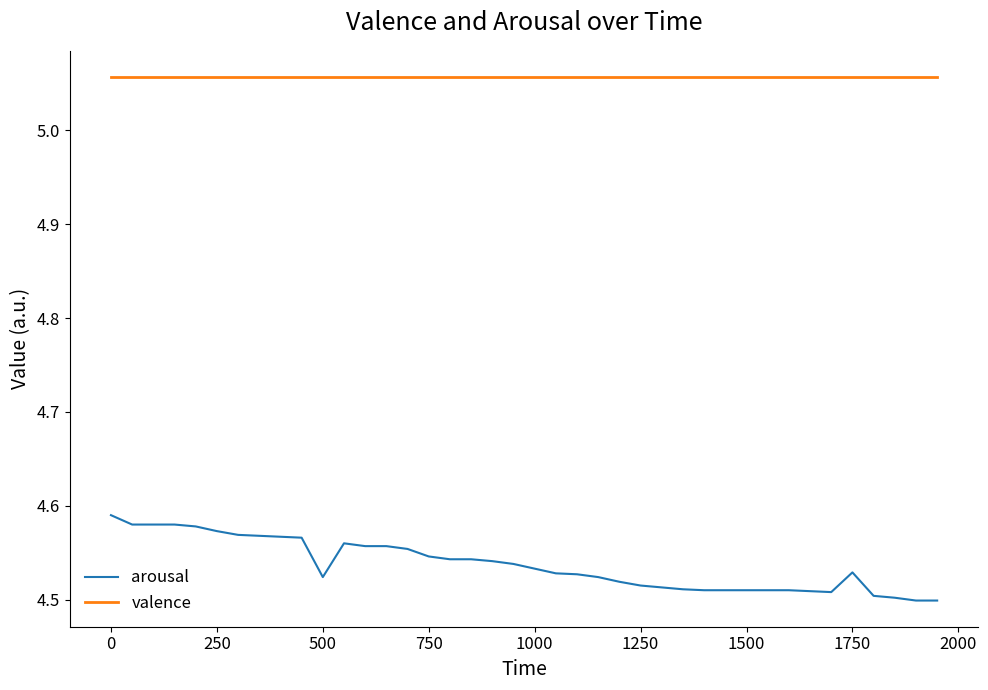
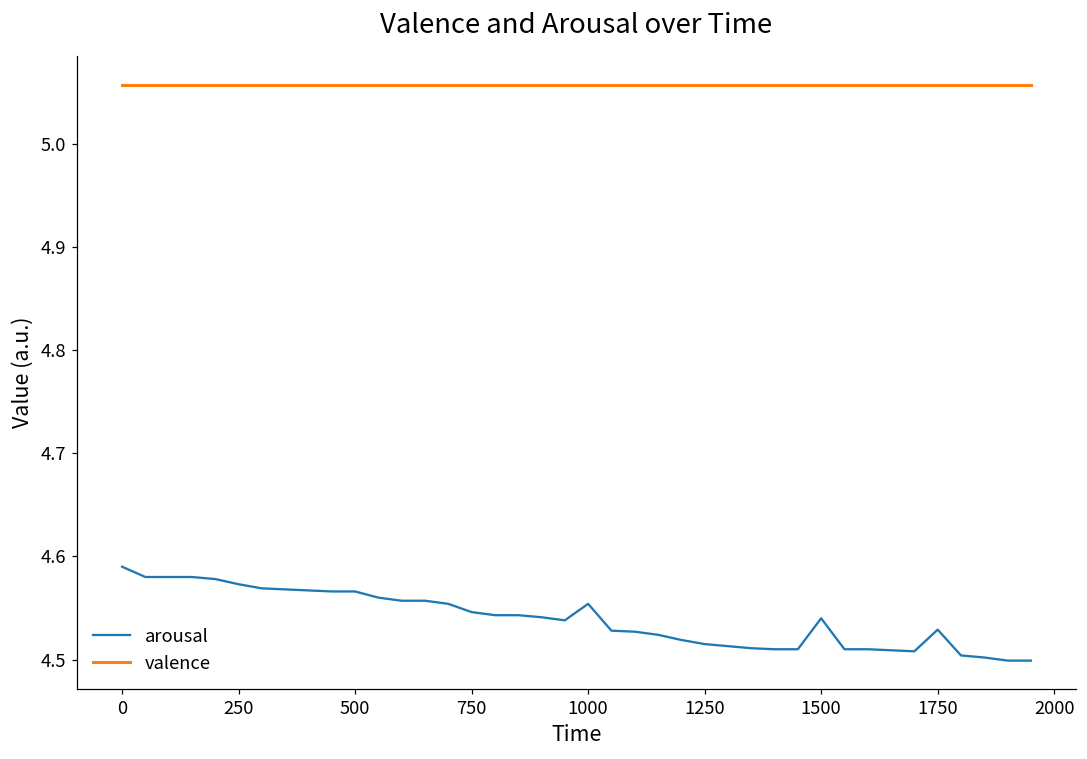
arousal, 500: 4.52 -> 4.57
arousal, 1000: 4.53 -> 4.55
arousal, 1500: 4.51 -> 4.54
